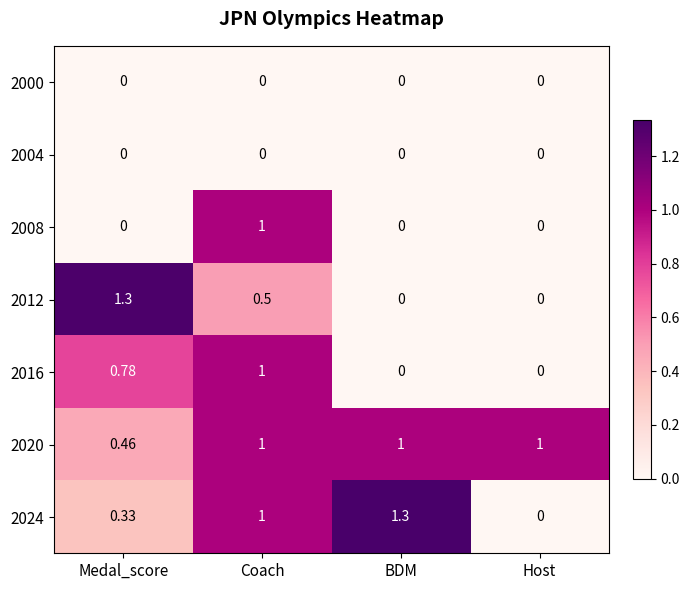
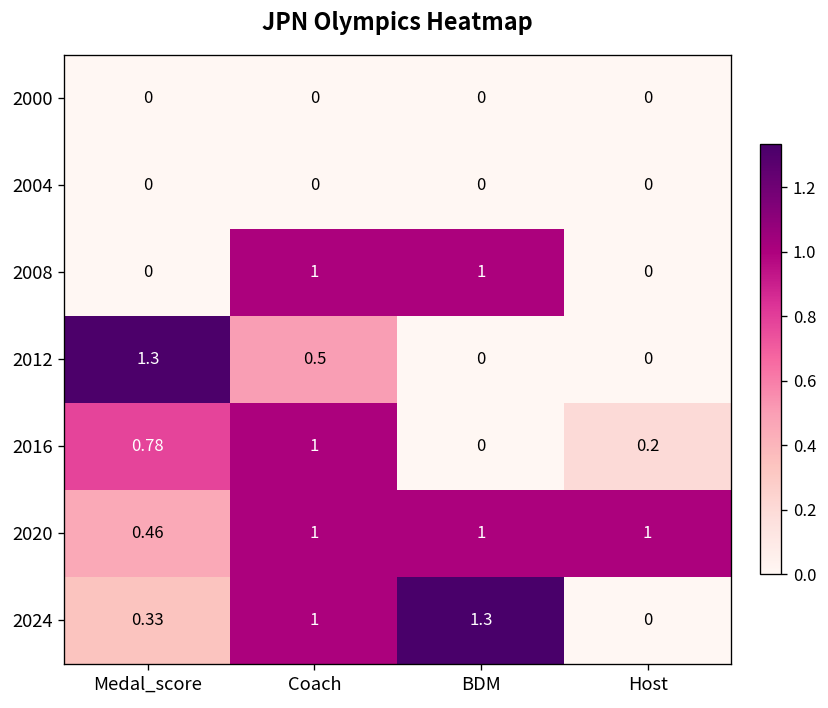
2008, BDM: 0 -> 1
2016, Host: 0 -> 0.2
